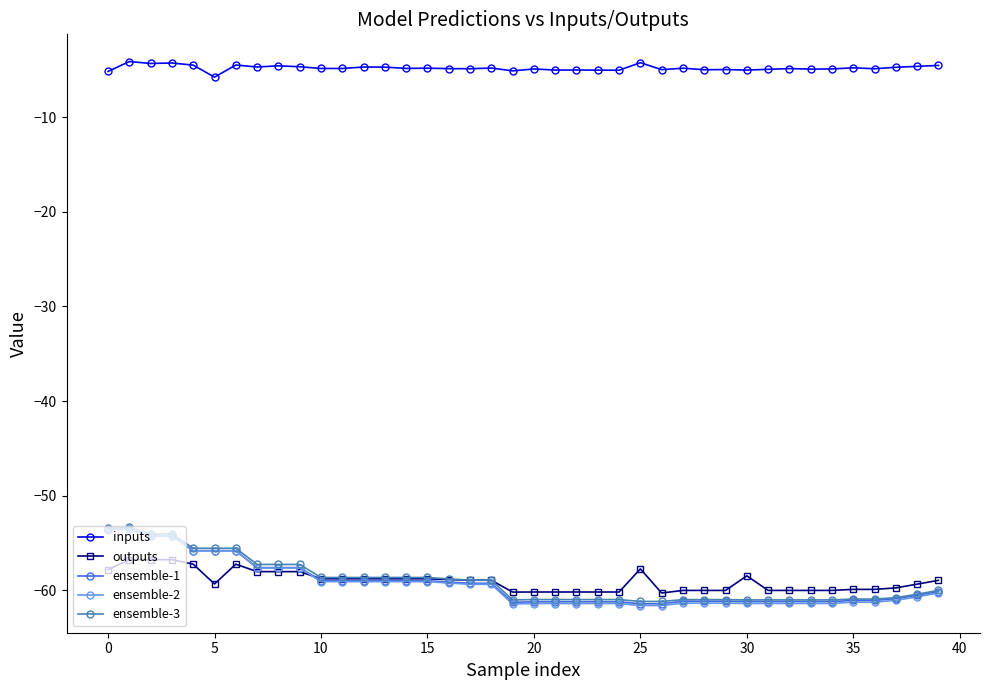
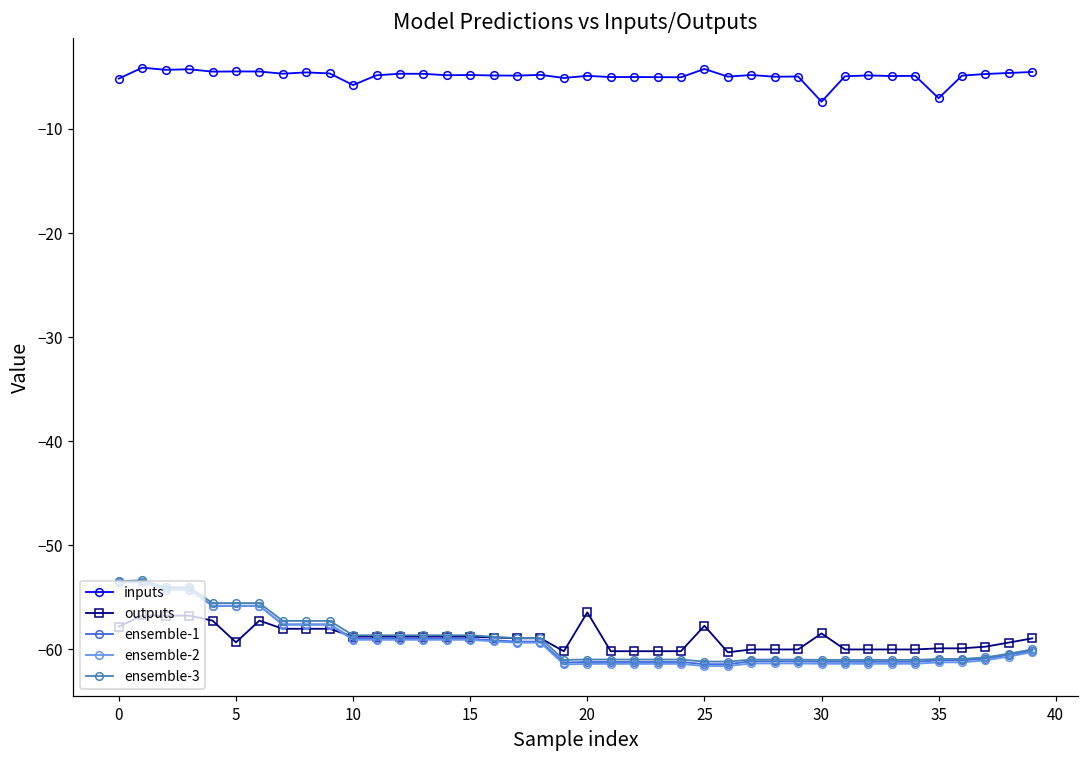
inputs, 5: -6 -> -4
inputs, 10: -5 -> -6
outputs, 20: -60 -> -56
inputs, 30: -5 -> -7
inputs, 35: -5 -> -7
